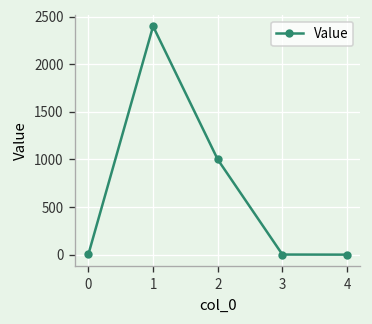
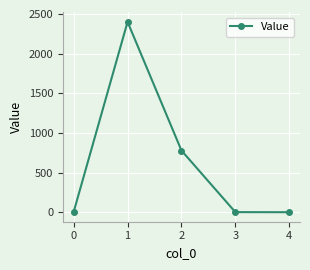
2: 1000 -> 800
